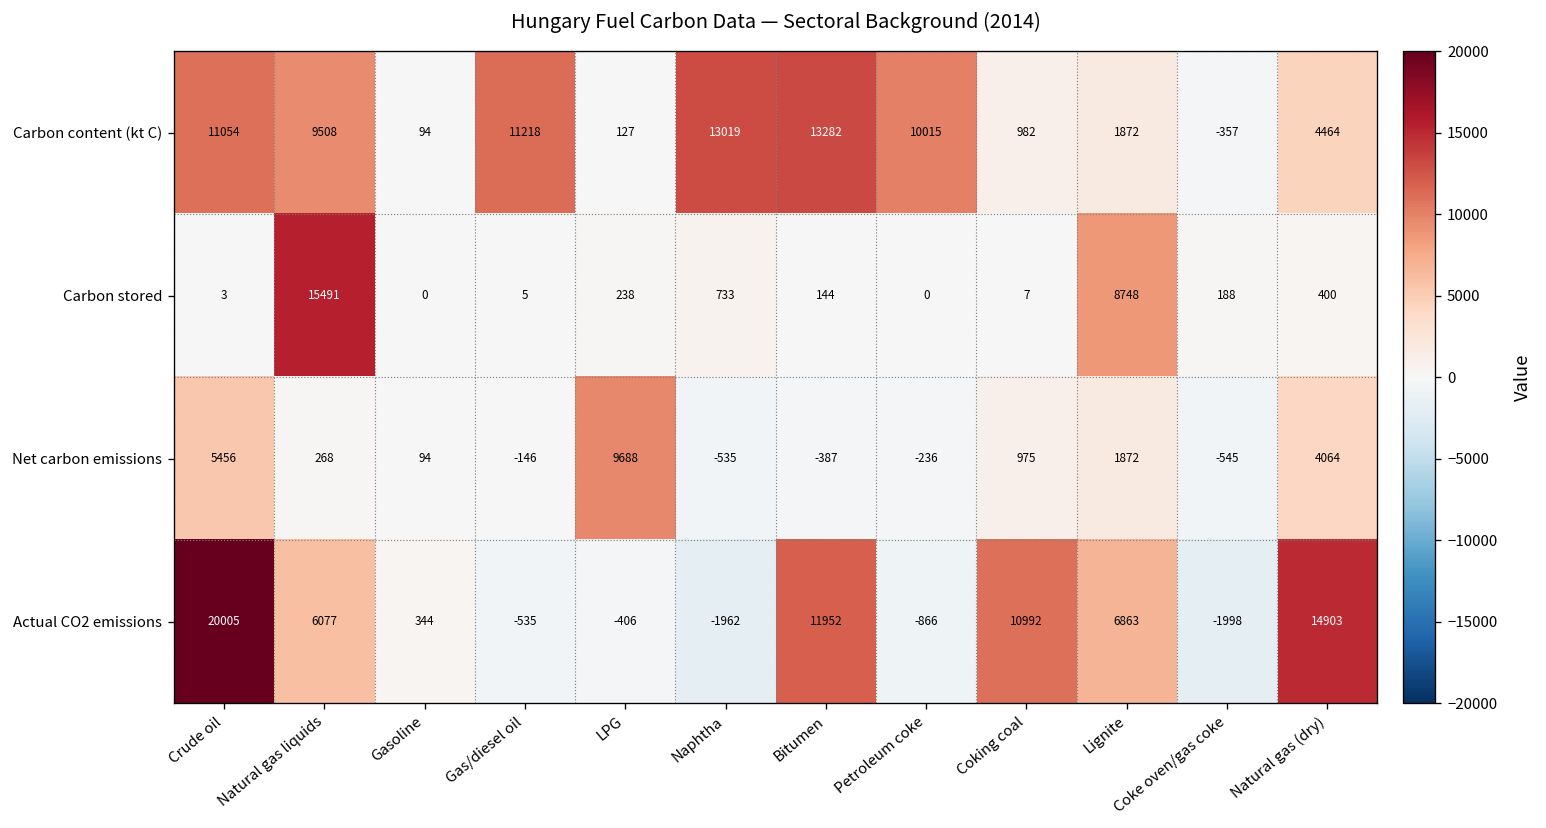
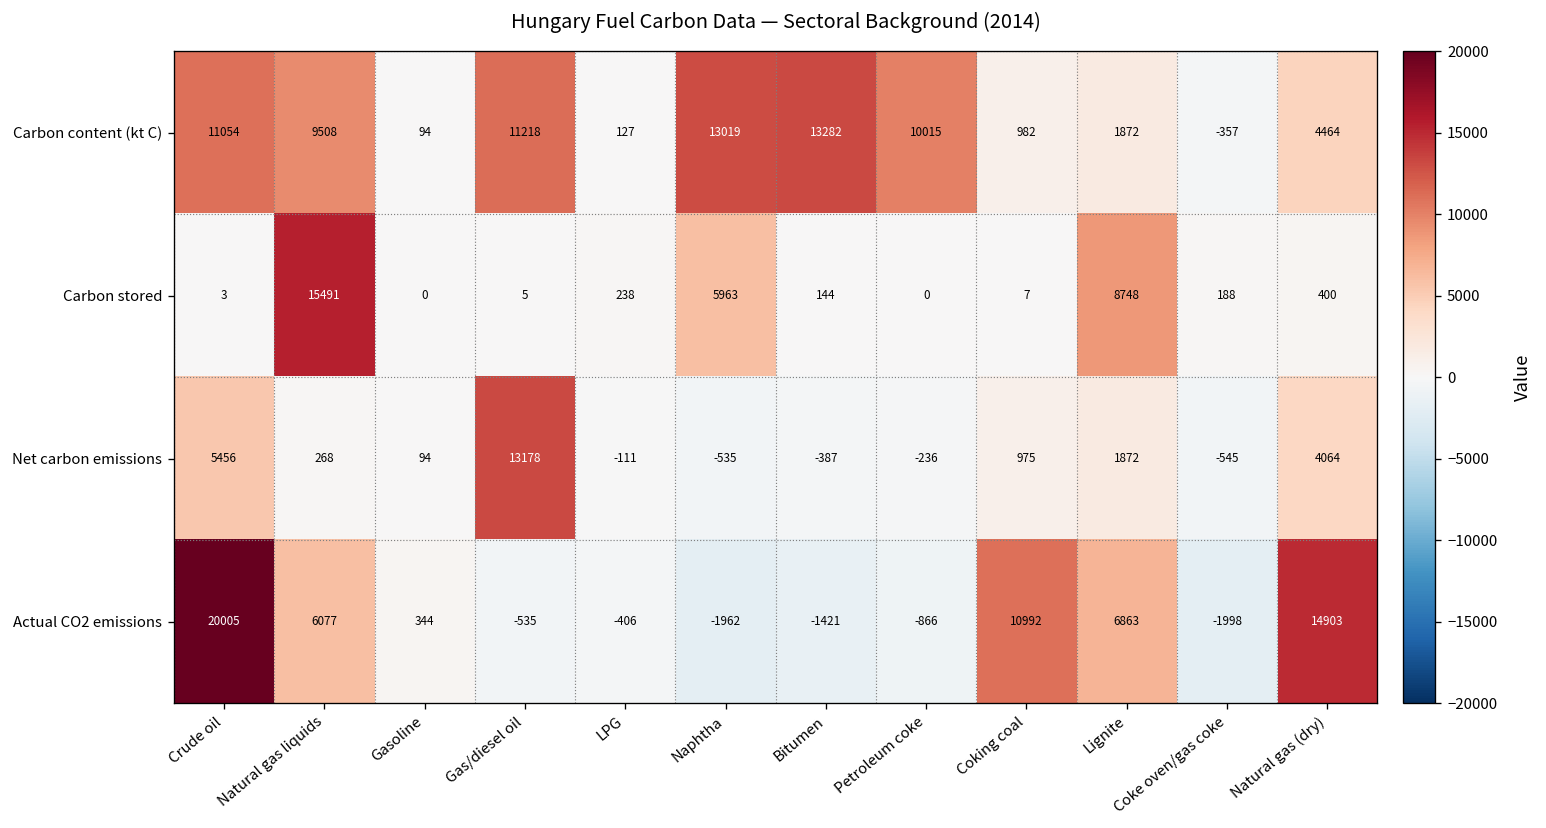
Carbon stored, Naphtha: 733 -> 5963
Net carbon emissions, Gas/diesel oil: -146 -> 13178
Net carbon emissions, LPG: 9688 -> -111
Actual CO2 emissions, Bitumen: 11952 -> -1421
